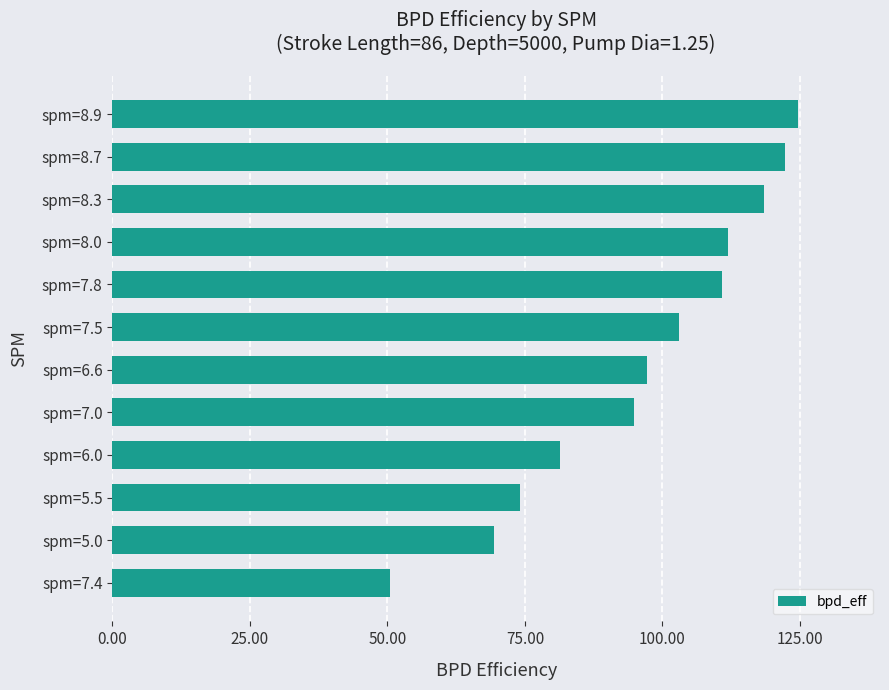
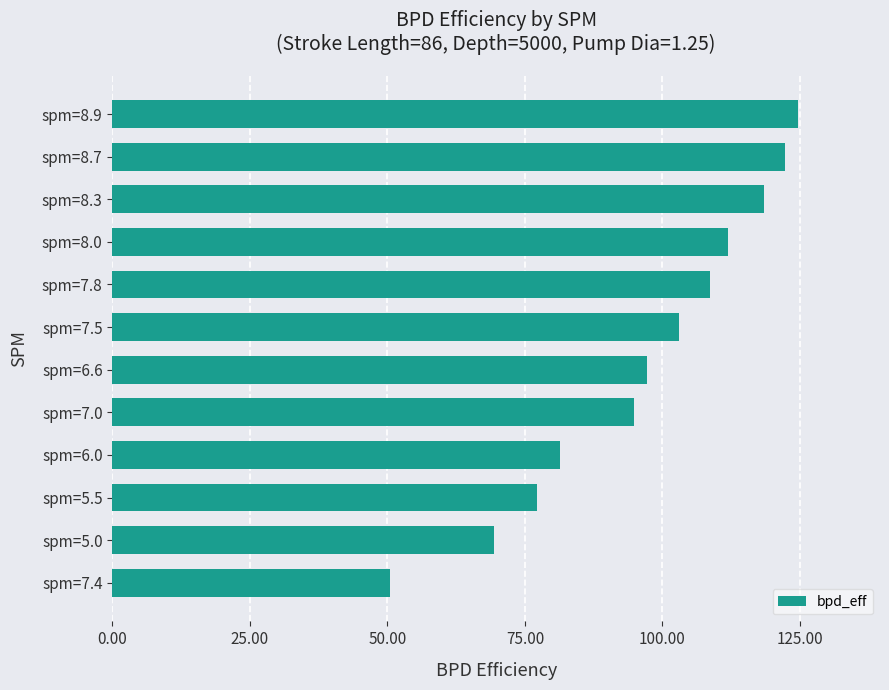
spm=7.8: 111 -> 109
spm=5.5: 74 -> 77
